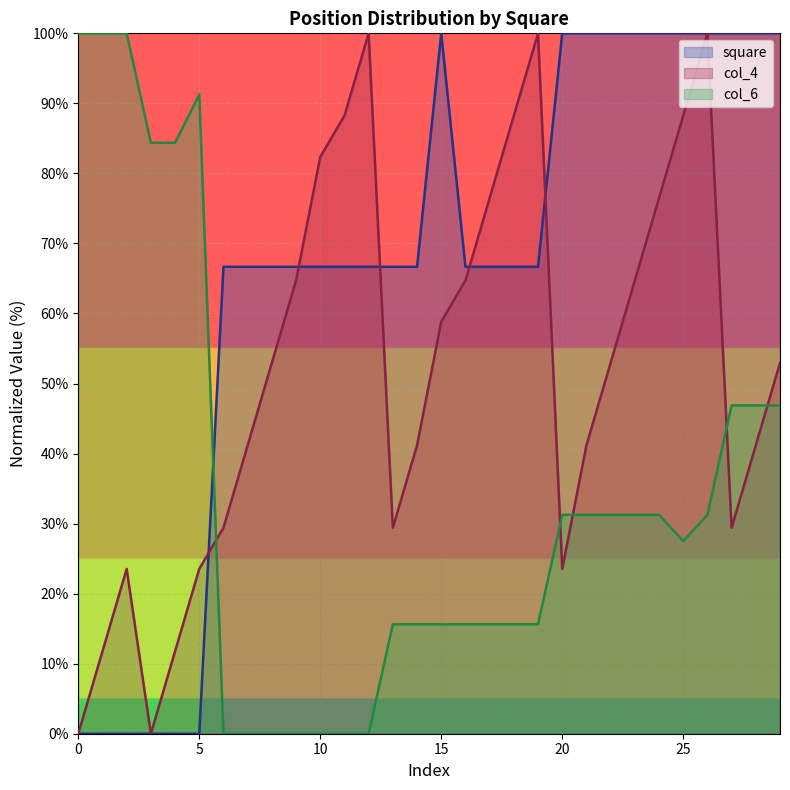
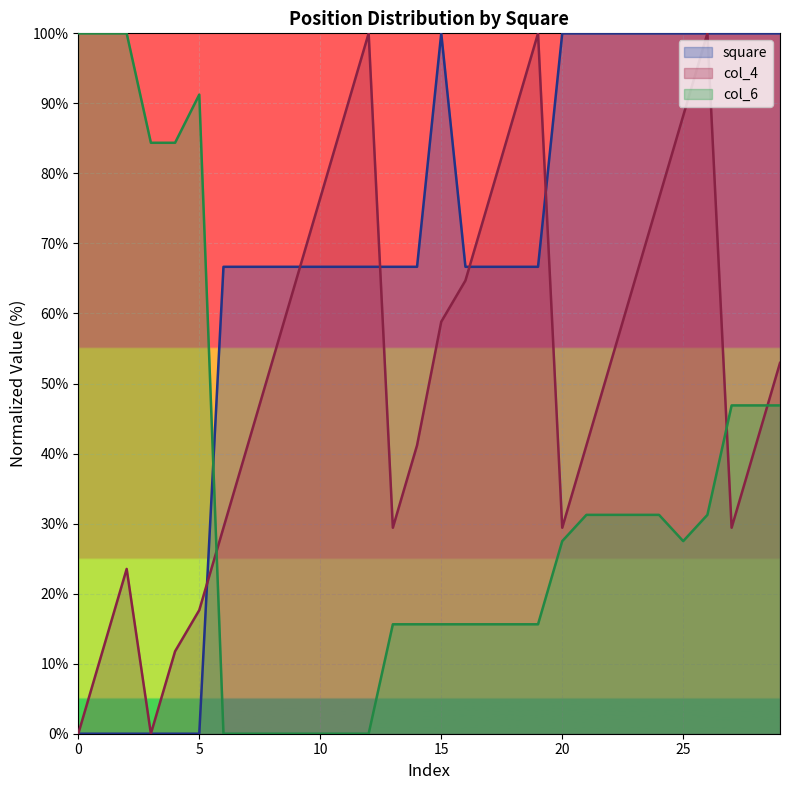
col_4, 5: 24% -> 18%
col_4, 10: 82% -> 76%
col_4, 20: 24% -> 29%
col_6, 20: 31% -> 28%
